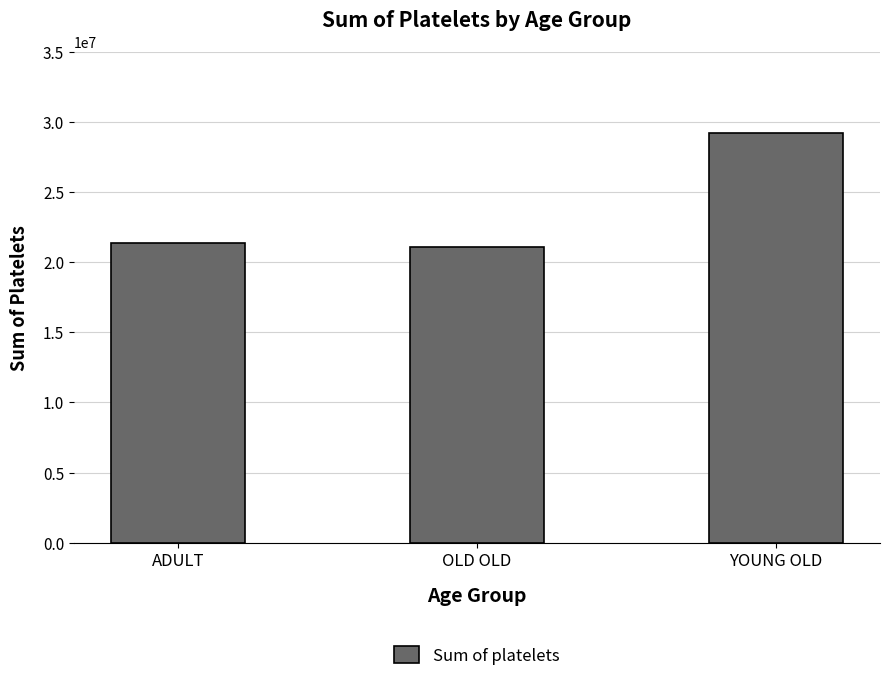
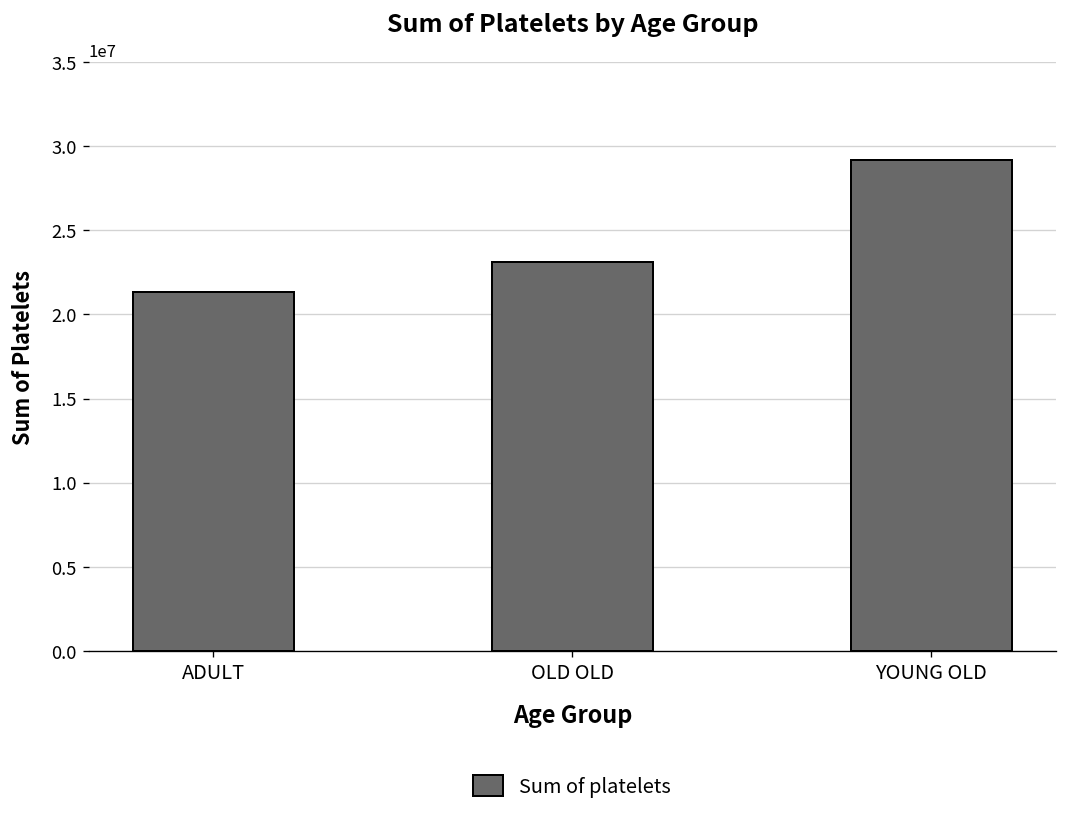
OLD OLD: 21100000 -> 23100000
